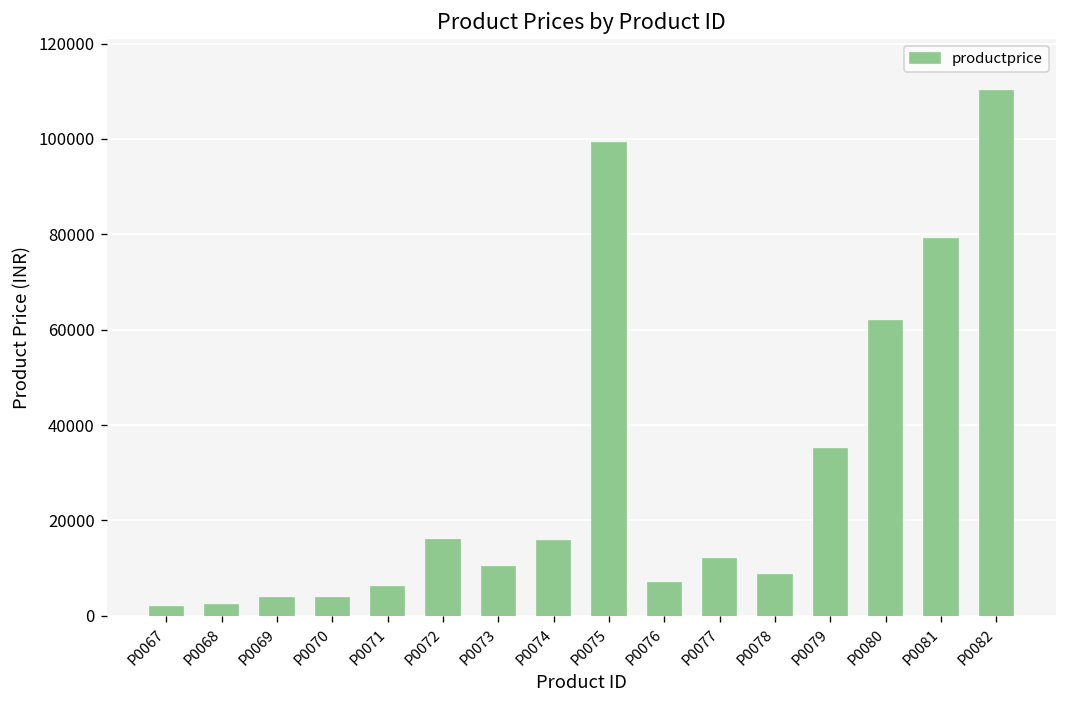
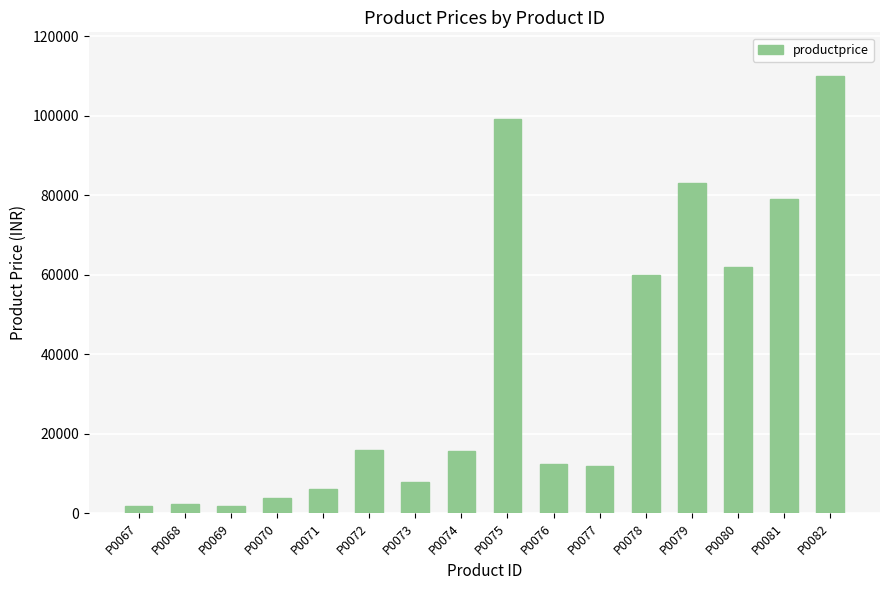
P0069: 4000 -> 2000
P0073: 10000 -> 8000
P0076: 7000 -> 12000
P0078: 9000 -> 60000
P0079: 35000 -> 83000
